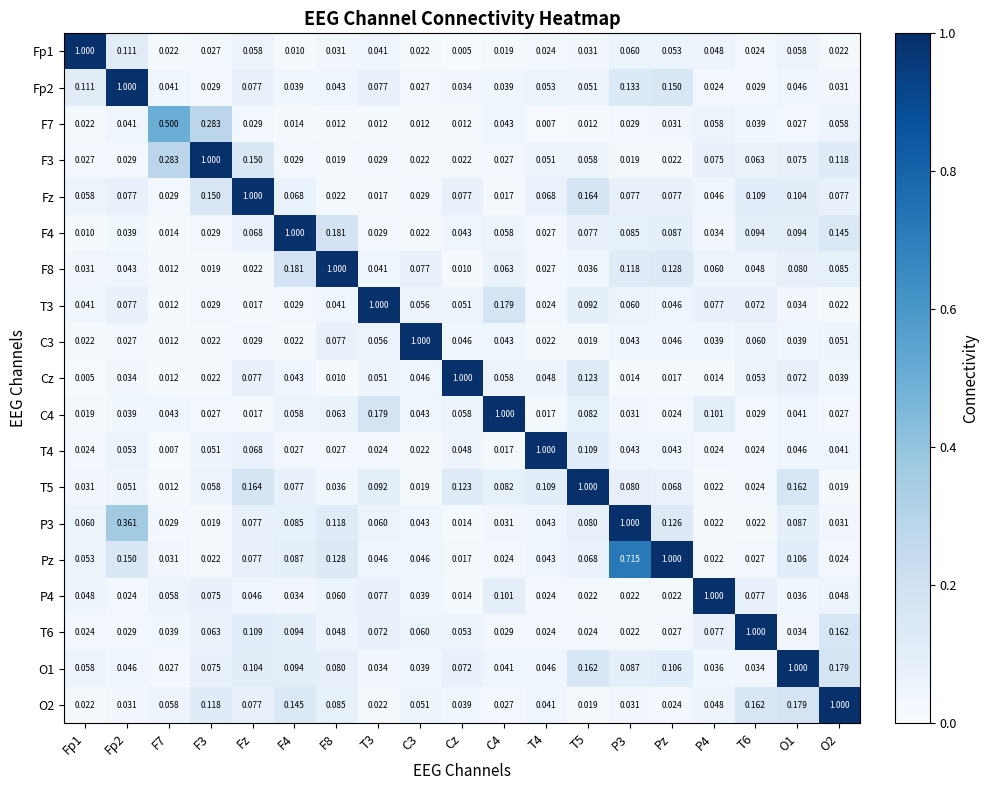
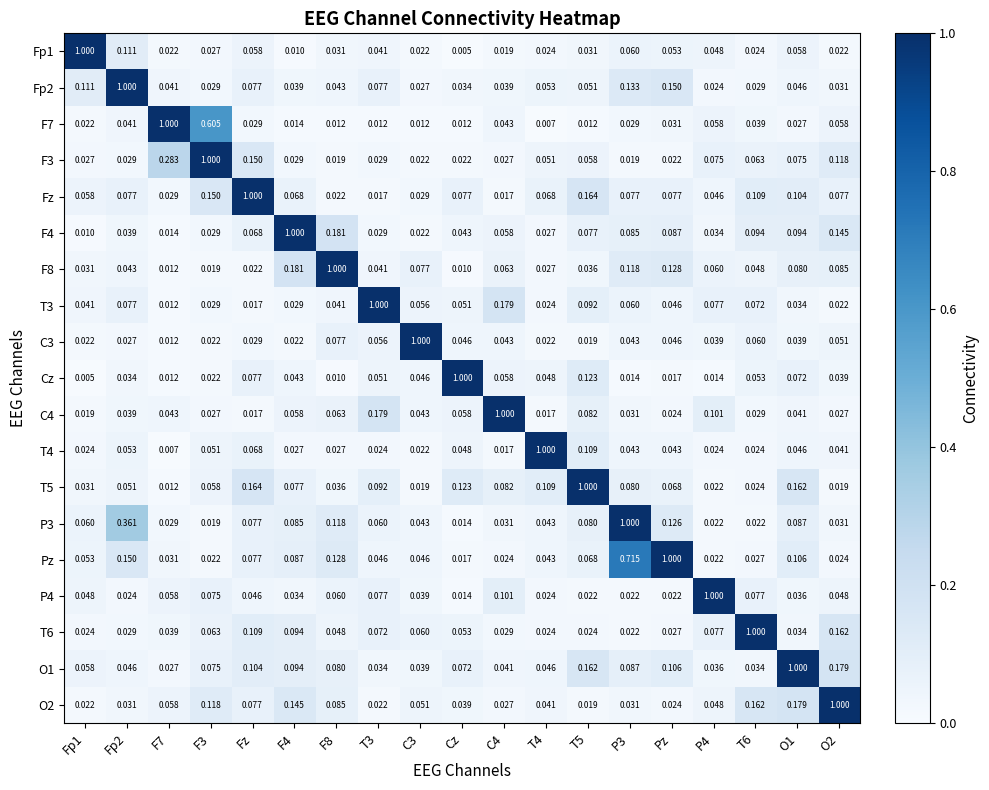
F7, F7: 0.500 -> 1.000
F7, F3: 0.283 -> 0.605
